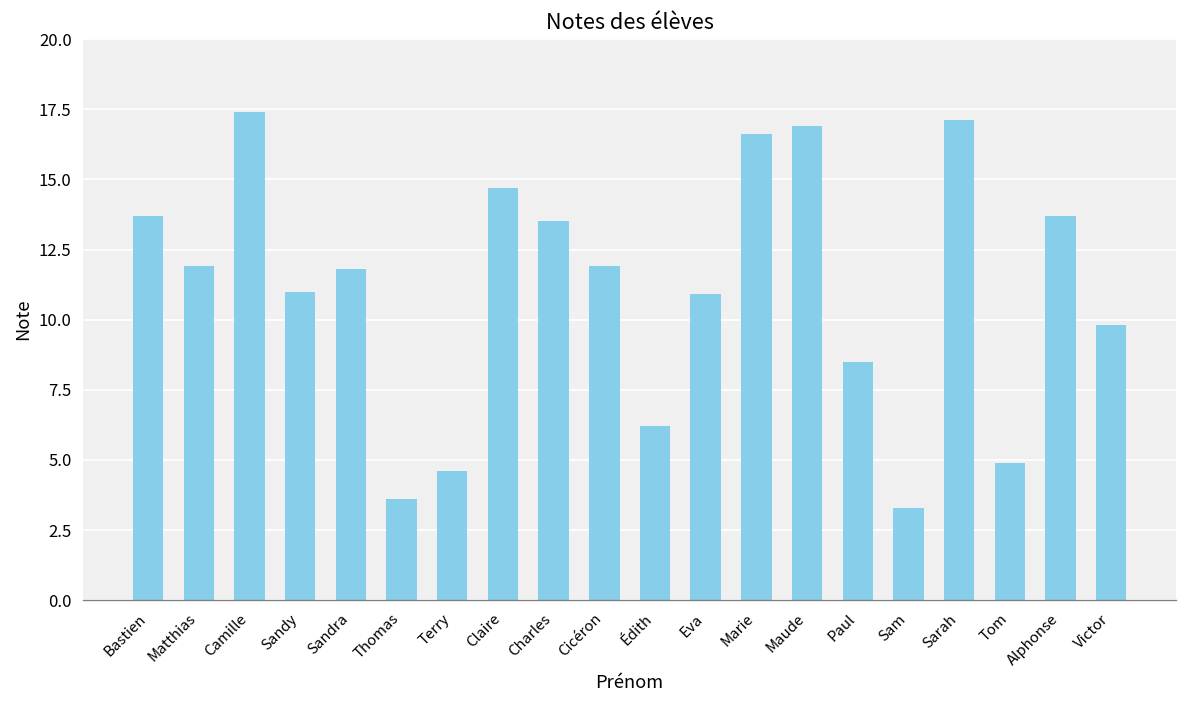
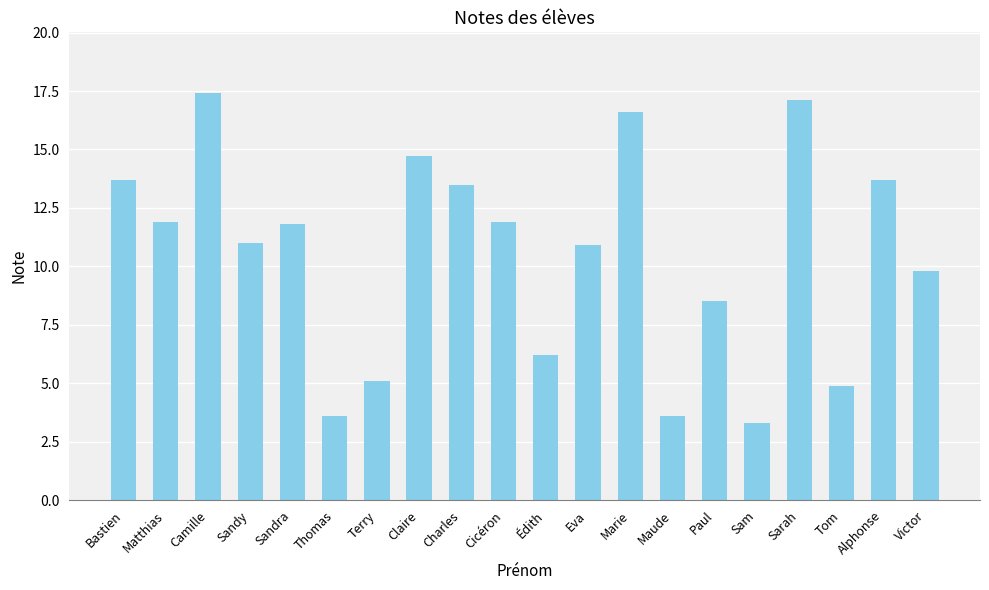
Terry: 4.6 -> 5.1
Maude: 16.9 -> 3.6
